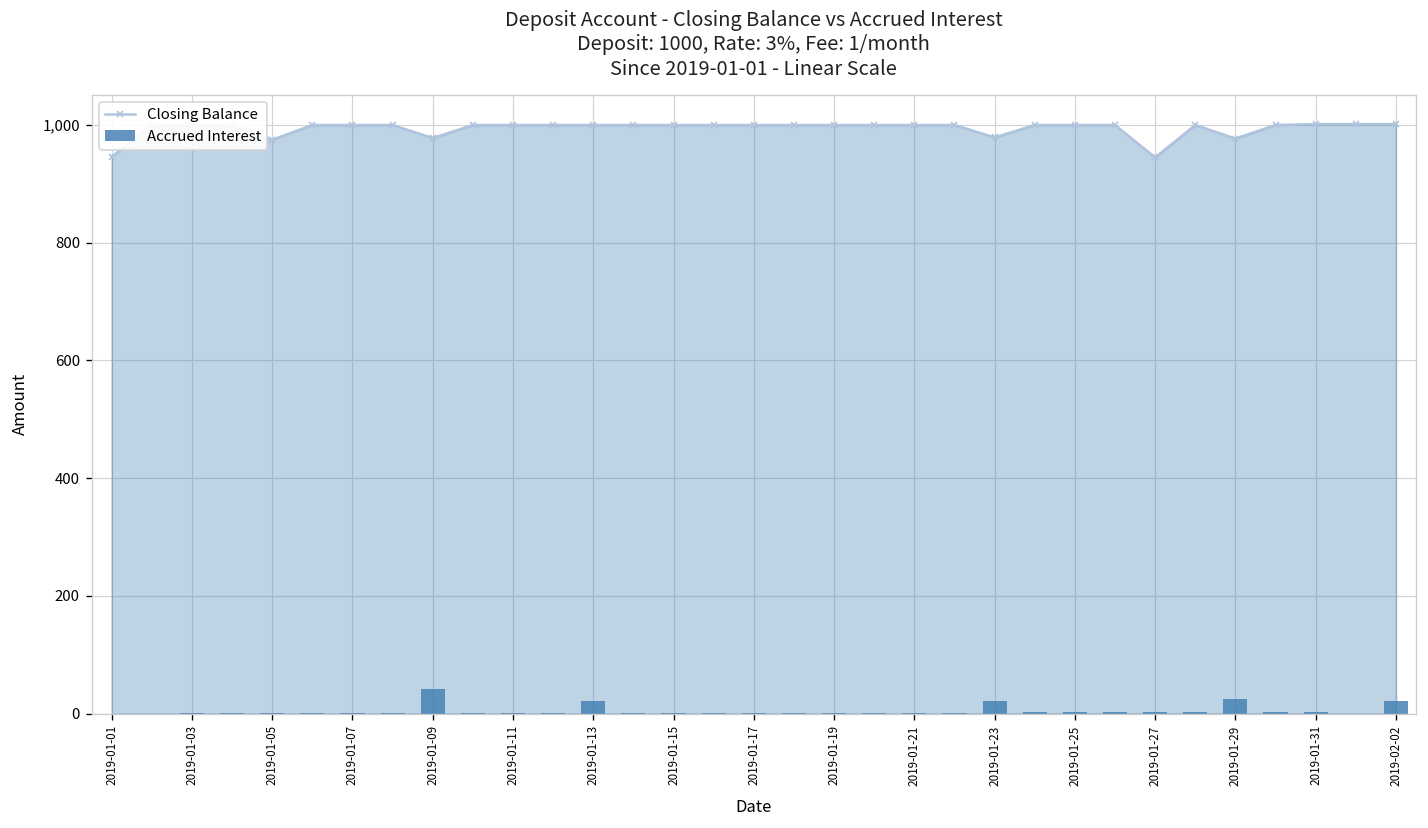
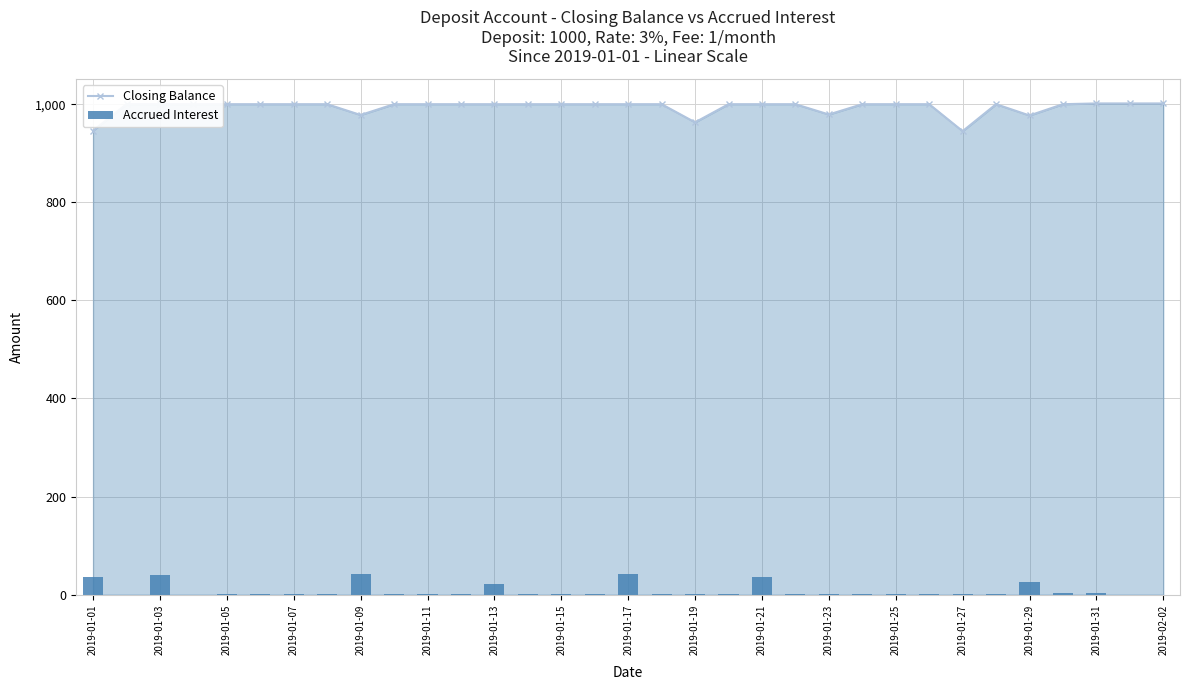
Accrued Interest, 2019-01-01: 0 -> 40
Accrued Interest, 2019-01-03: 0 -> 40
Closing Balance, 2019-01-05: 980 -> 1,000
Accrued Interest, 2019-01-17: 0 -> 40
Closing Balance, 2019-01-19: 1,000 -> 960
Accrued Interest, 2019-01-21: 0 -> 40
Accrued Interest, 2019-01-23: 20 -> 0
Accrued Interest, 2019-02-02: 20 -> 0
